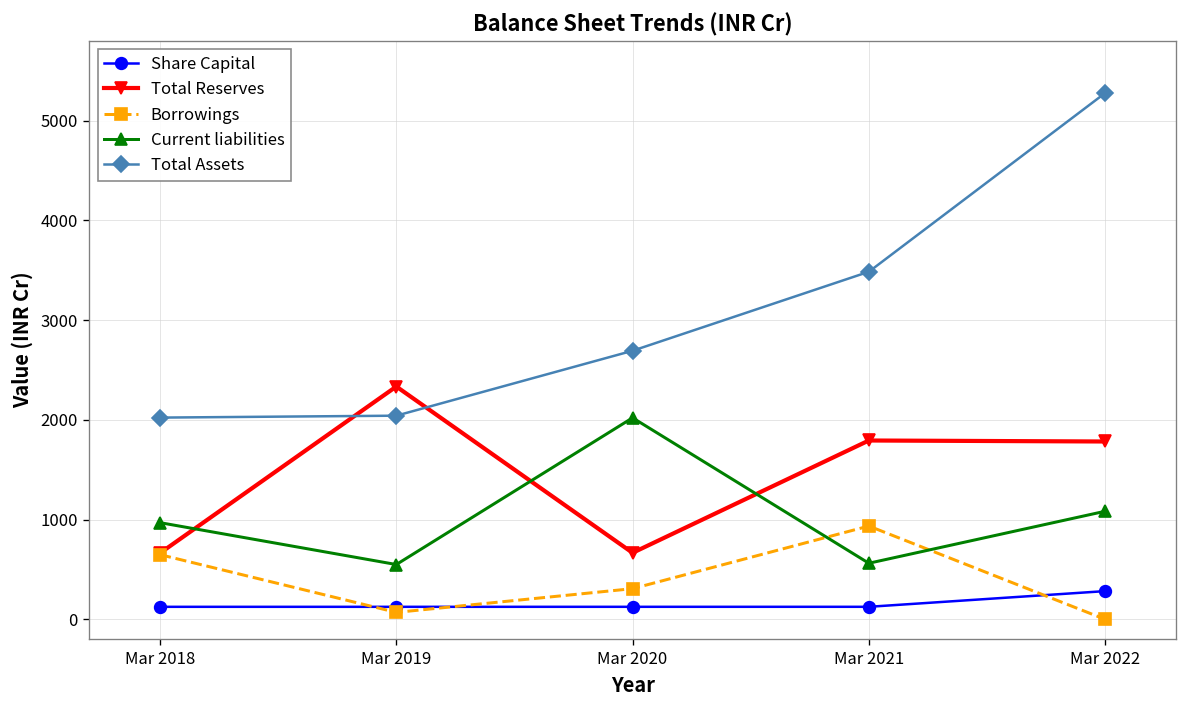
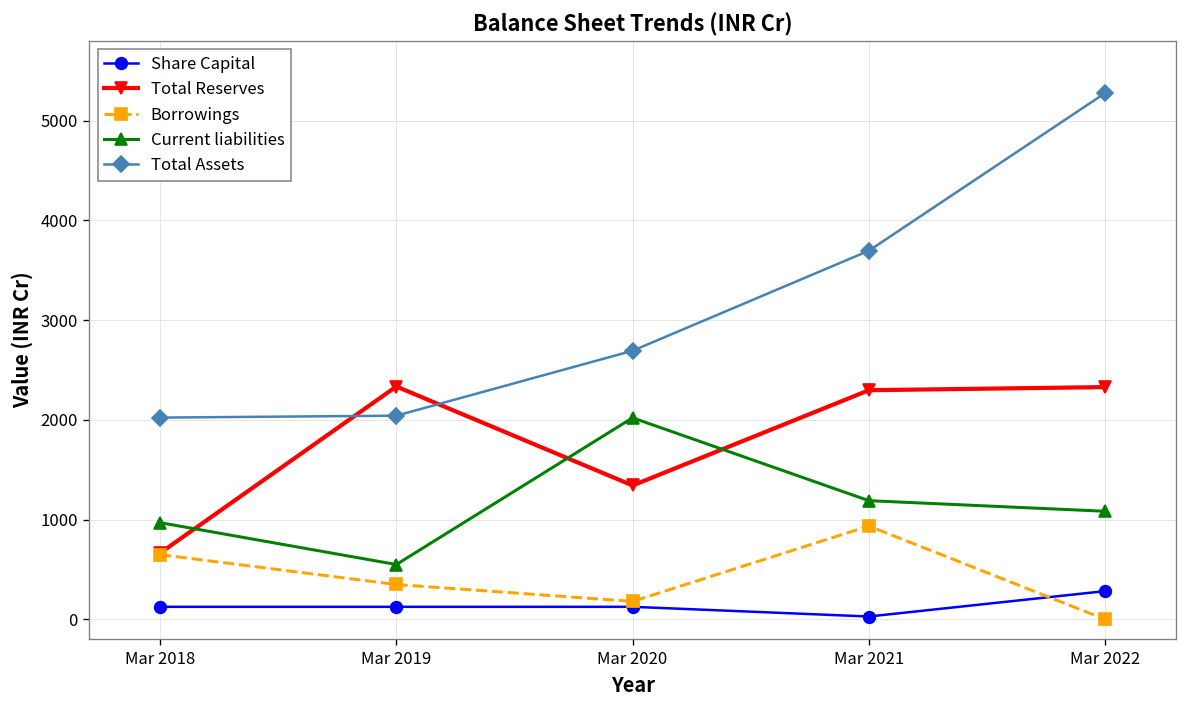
Borrowings, Mar 2019: 100 -> 300
Total Reserves, Mar 2020: 700 -> 1300
Borrowings, Mar 2020: 300 -> 200
Share Capital, Mar 2021: 100 -> 0
Total Reserves, Mar 2021: 1800 -> 2300
Current liabilities, Mar 2021: 600 -> 1200
Total Assets, Mar 2021: 3500 -> 3700
Total Reserves, Mar 2022: 1800 -> 2300
